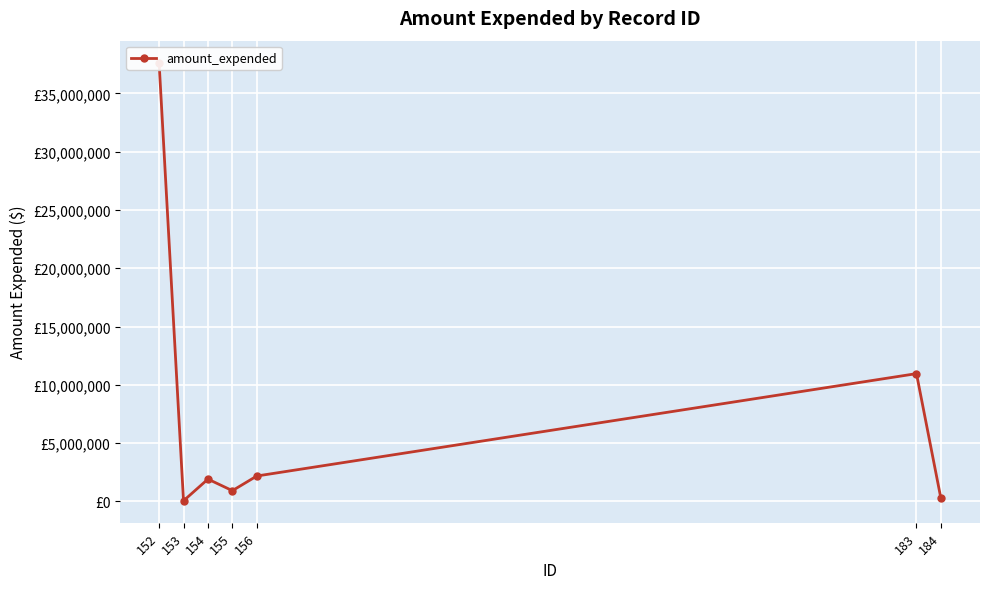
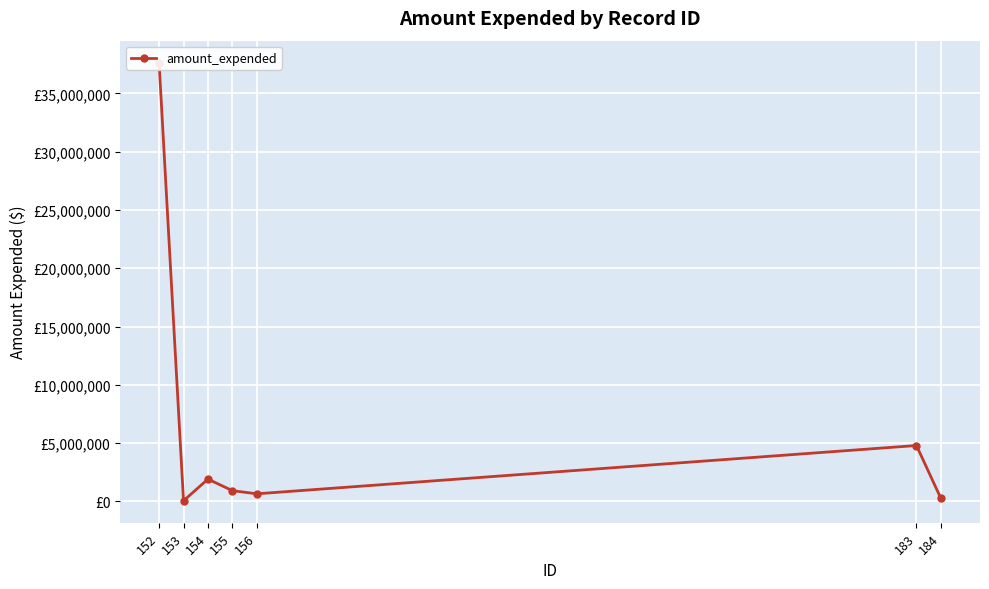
156: £2,200,000 -> £600,000
183: £11,000,000 -> £4,800,000
